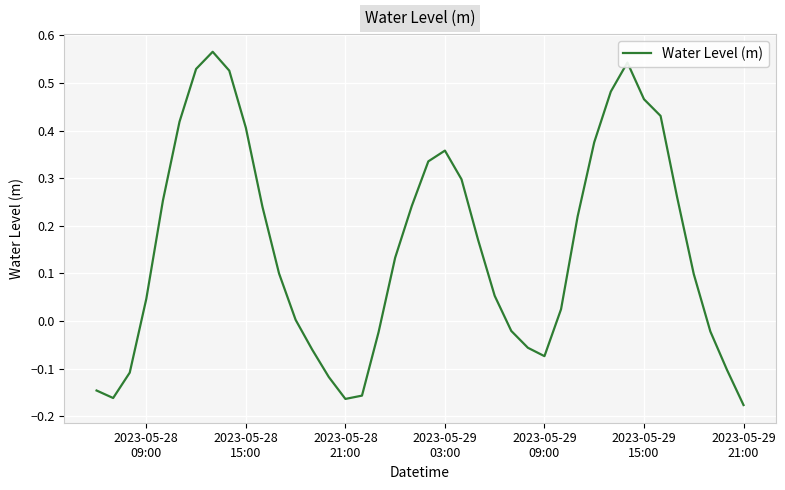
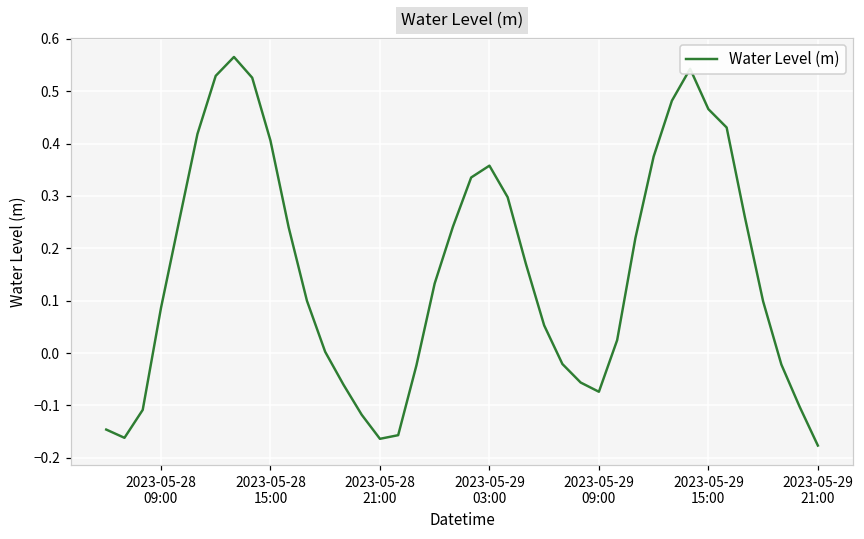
2023-05-28 09:00: 0.05 -> 0.09
